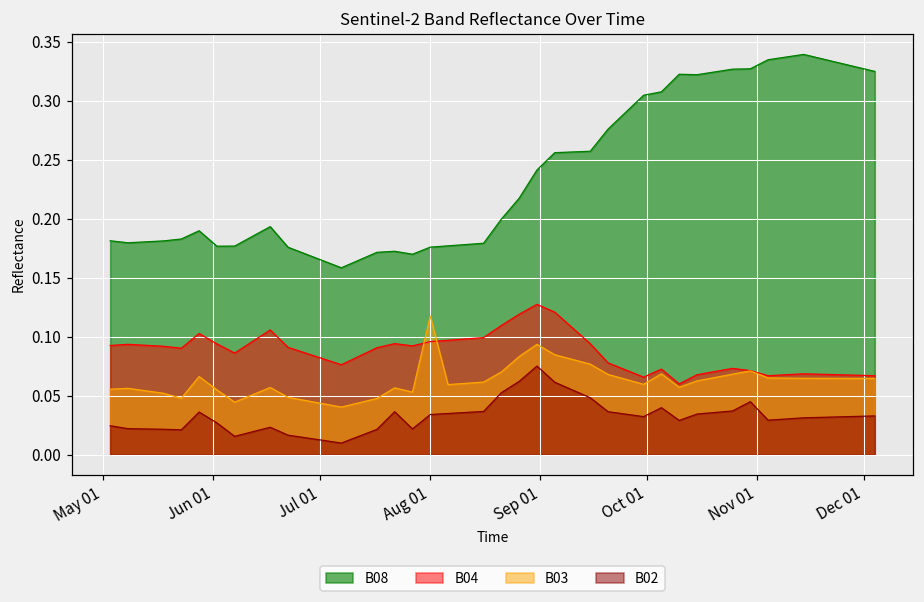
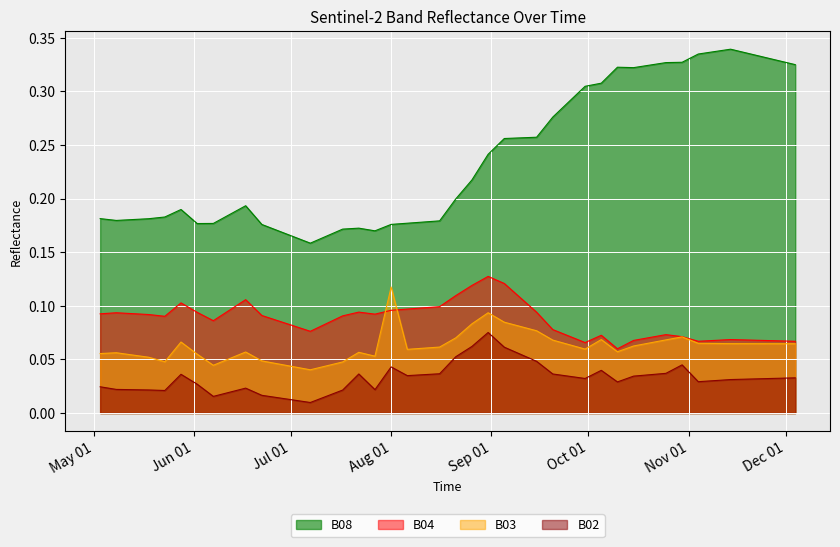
B02, Aug 01: 0.034 -> 0.043
